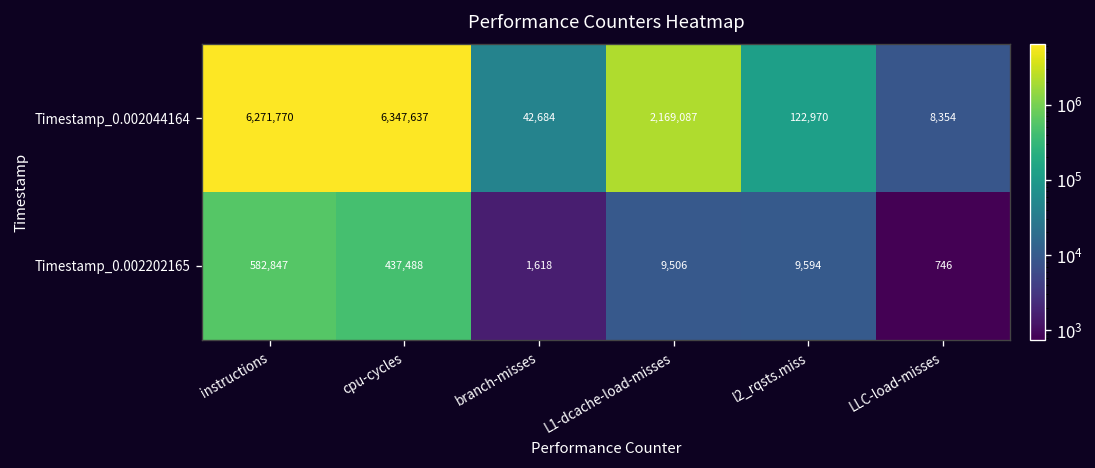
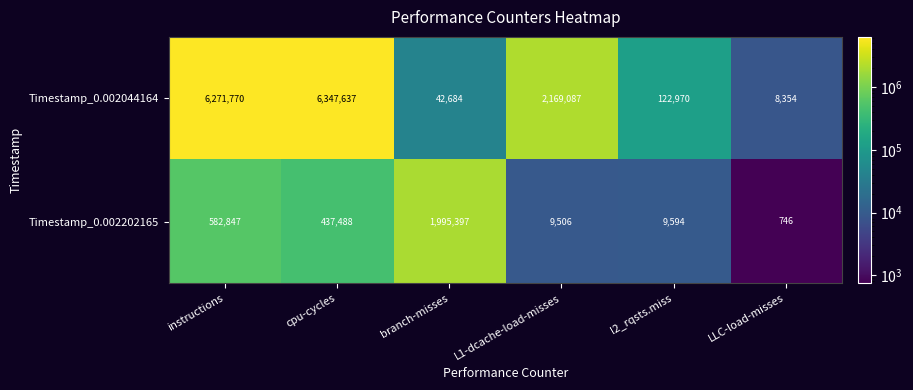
Timestamp_0.002202165, branch-misses: 1,618 -> 1,995,397
